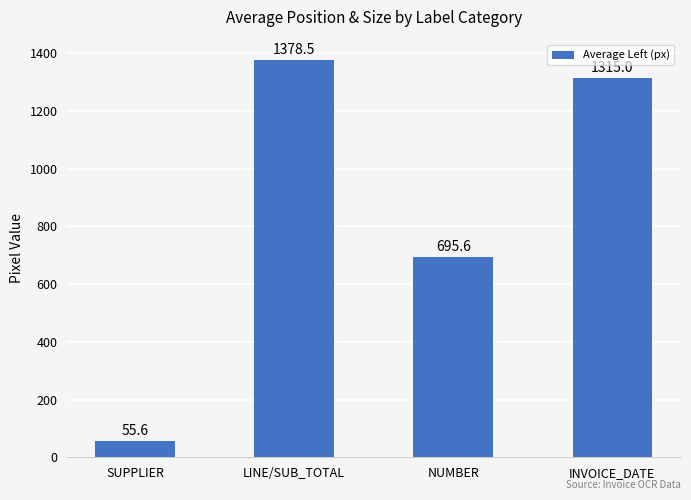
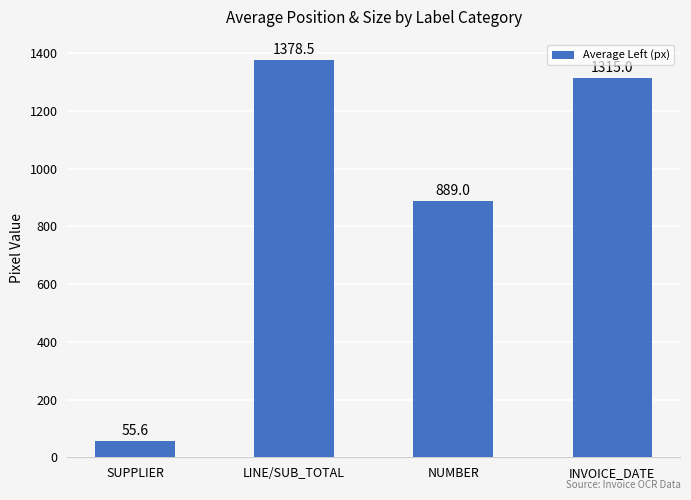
NUMBER: 695.6 -> 889.0
